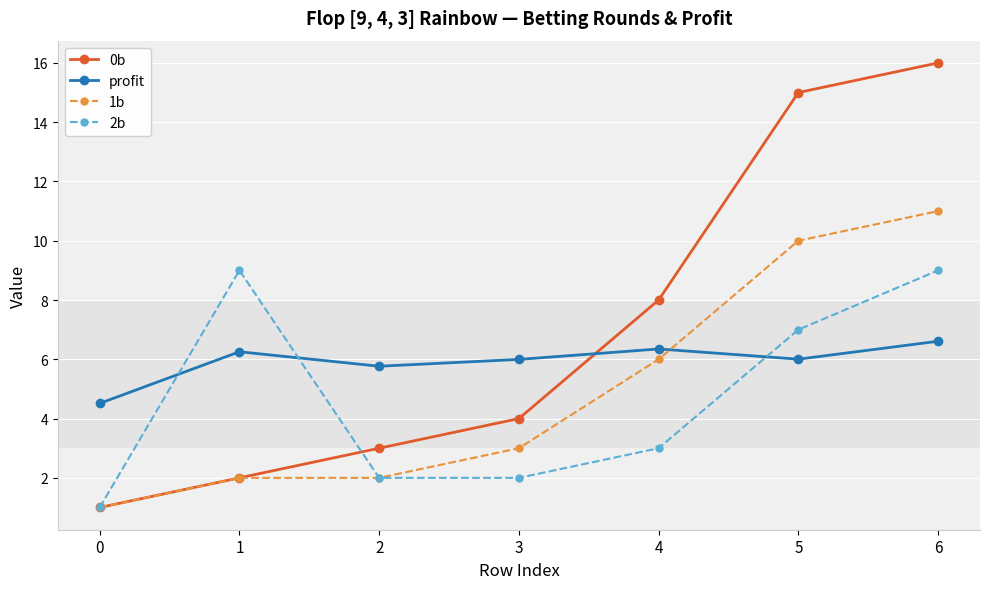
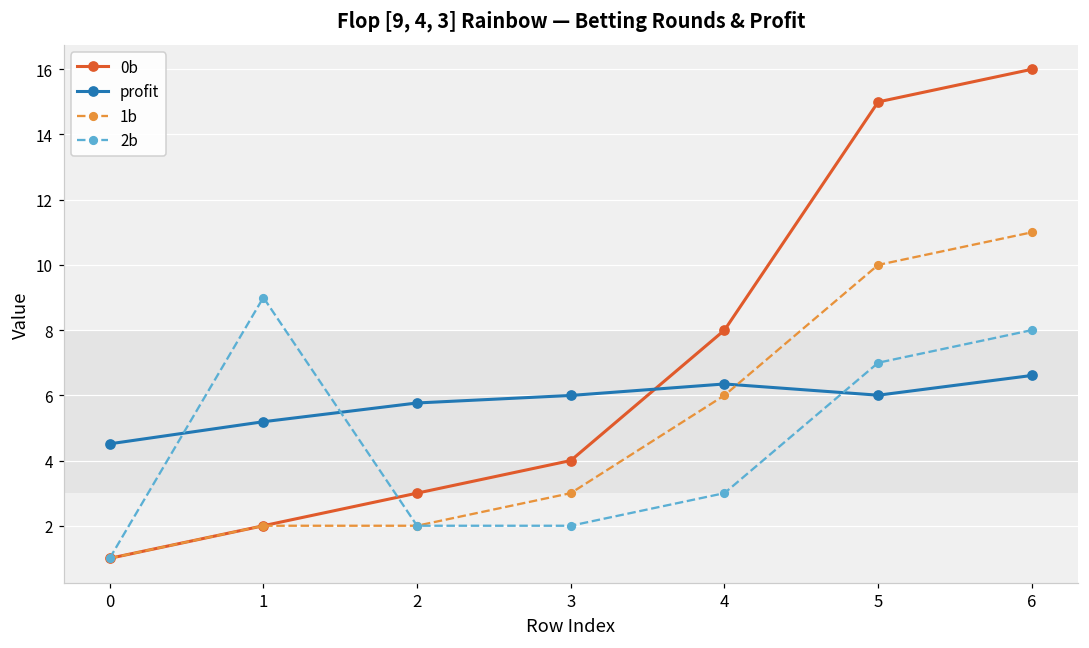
profit, 1: 6.3 -> 5.2
2b, 6: 9 -> 8
